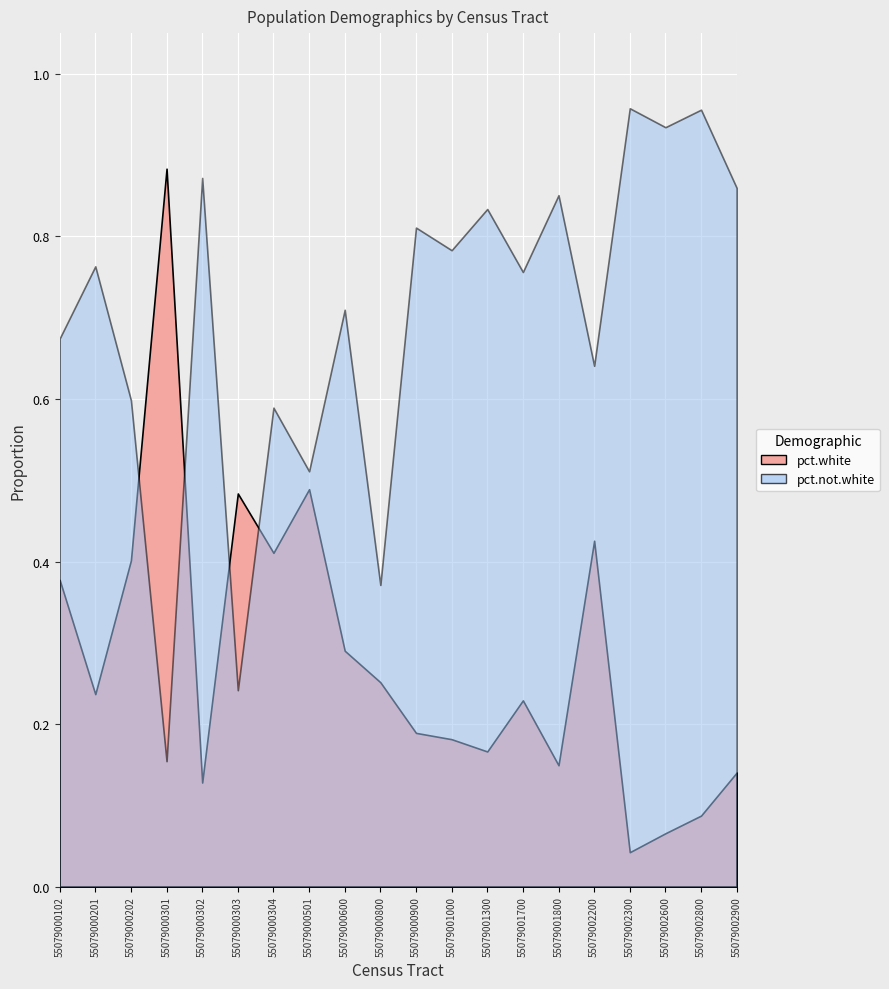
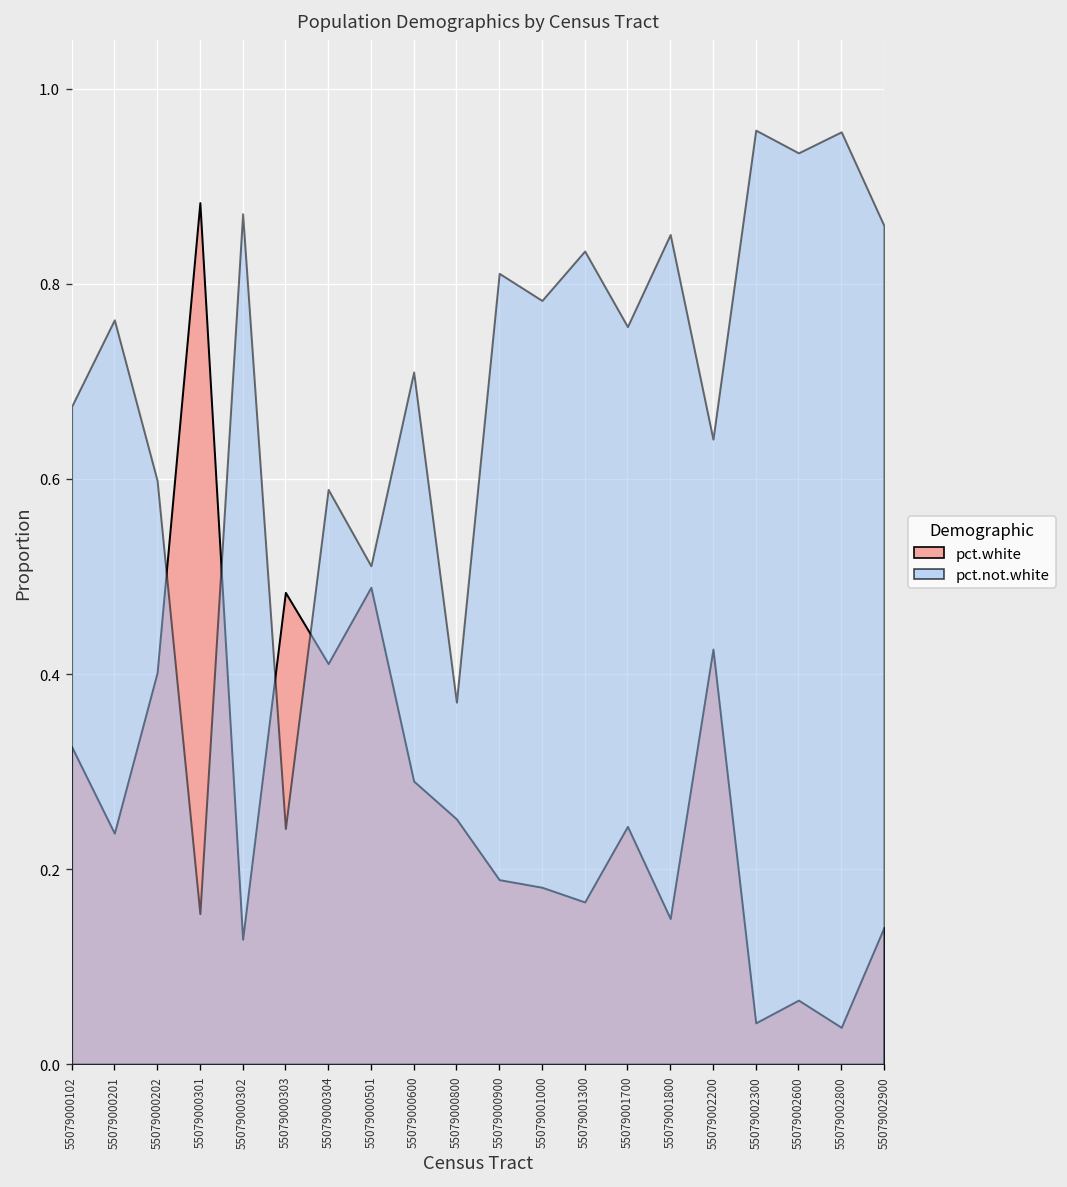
pct.white, 55079000102: 0.38 -> 0.33
pct.white, 55079001700: 0.23 -> 0.24
pct.white, 55079002800: 0.09 -> 0.04
